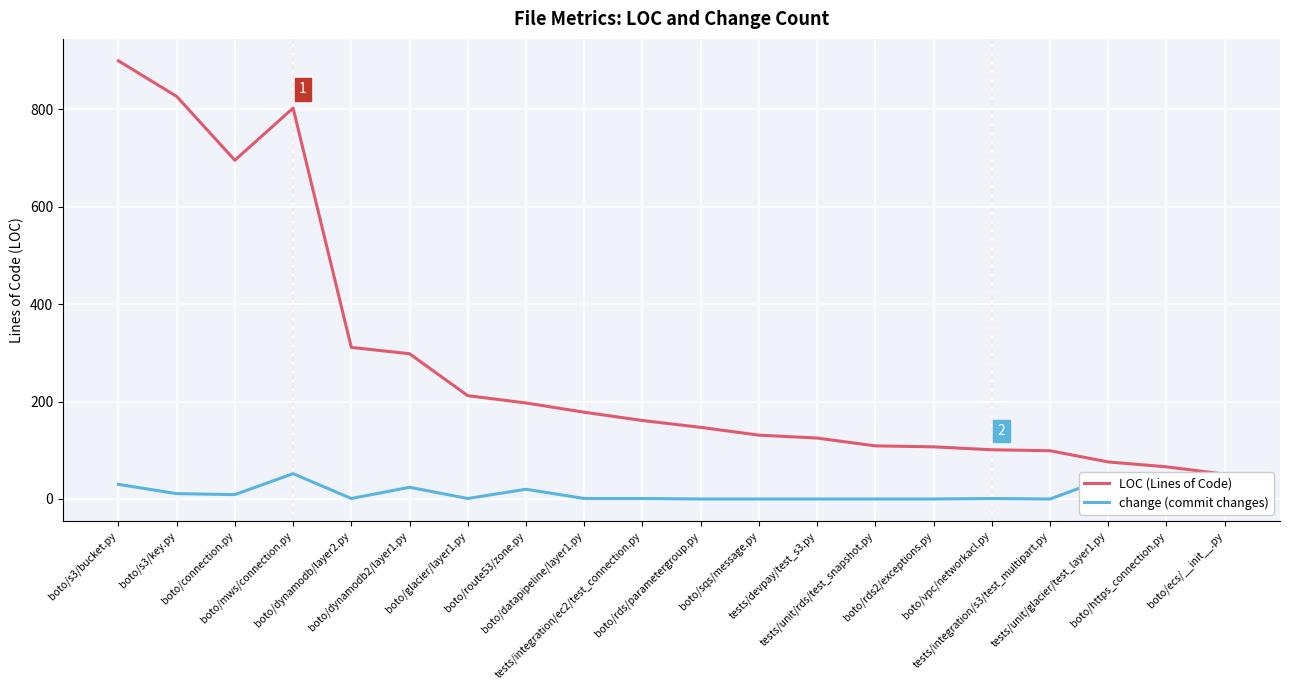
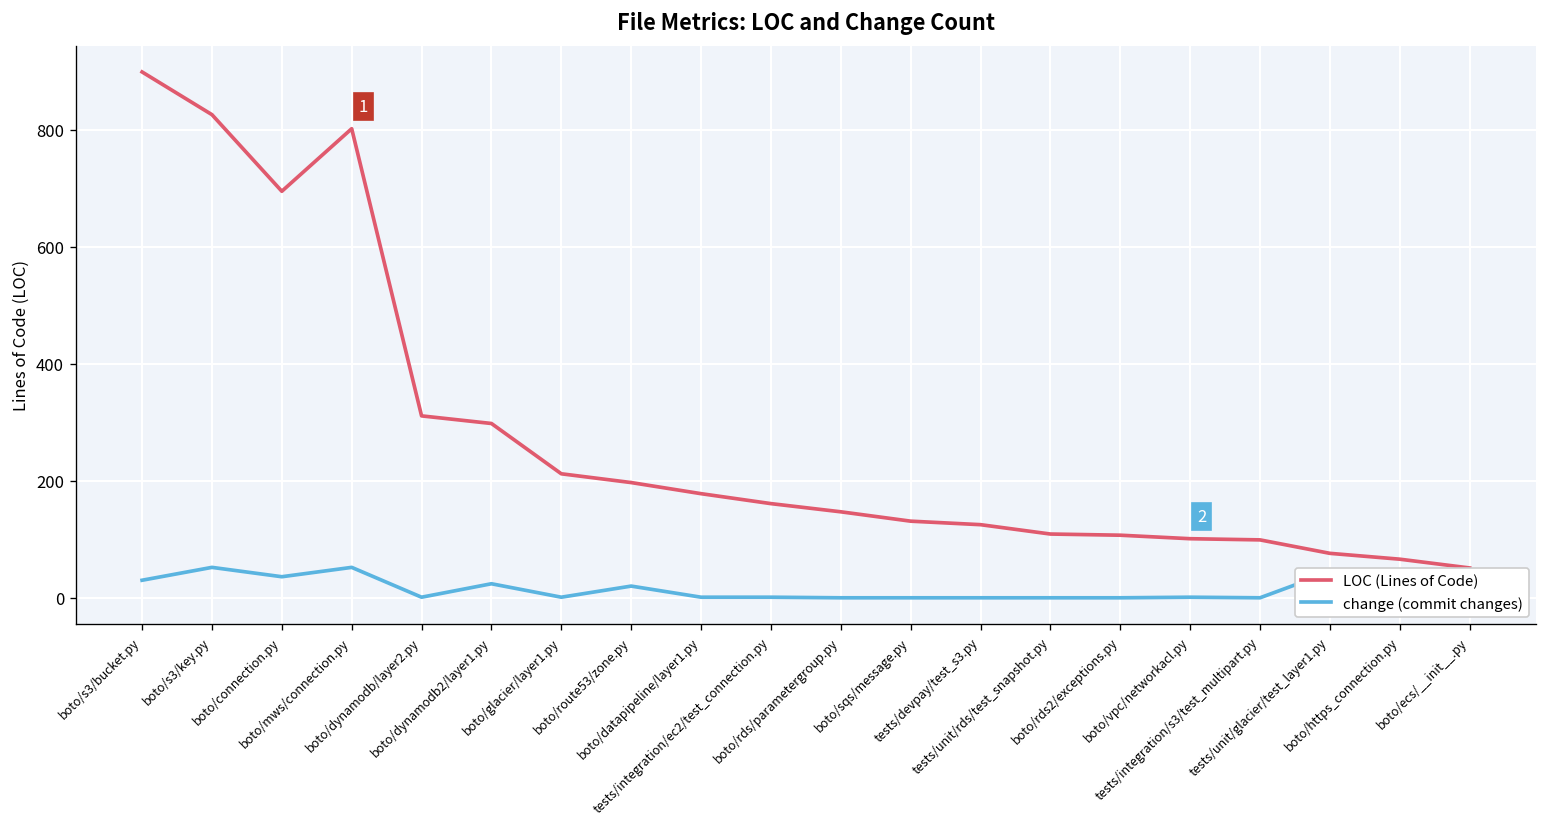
change (commit changes), boto/s3/key.py: 10 -> 50
change (commit changes), boto/connection.py: 10 -> 40
